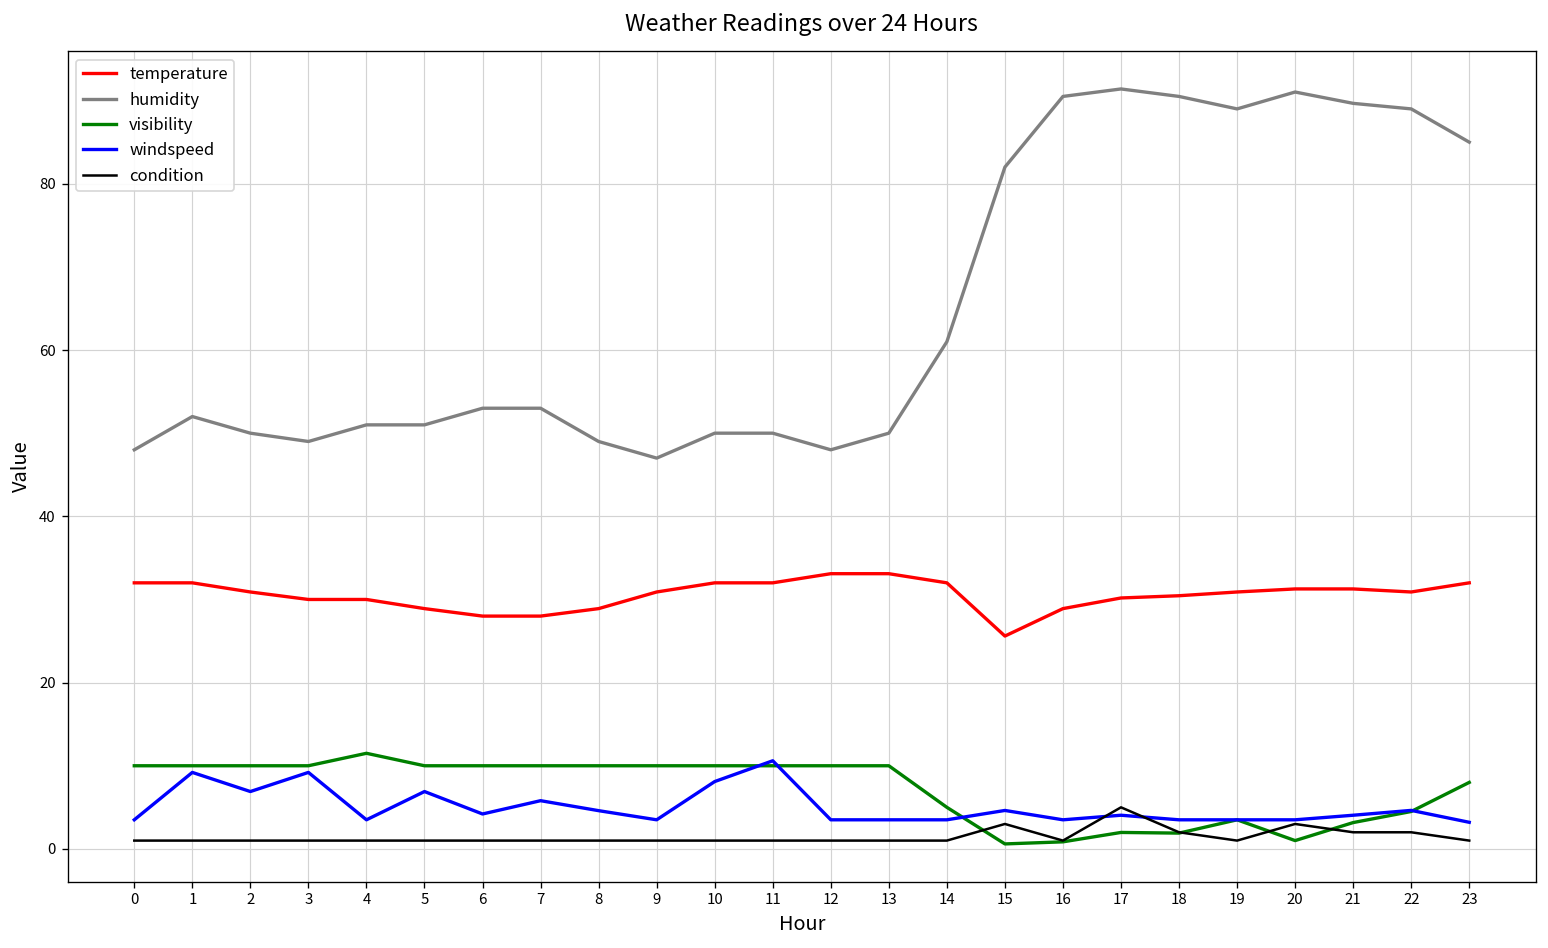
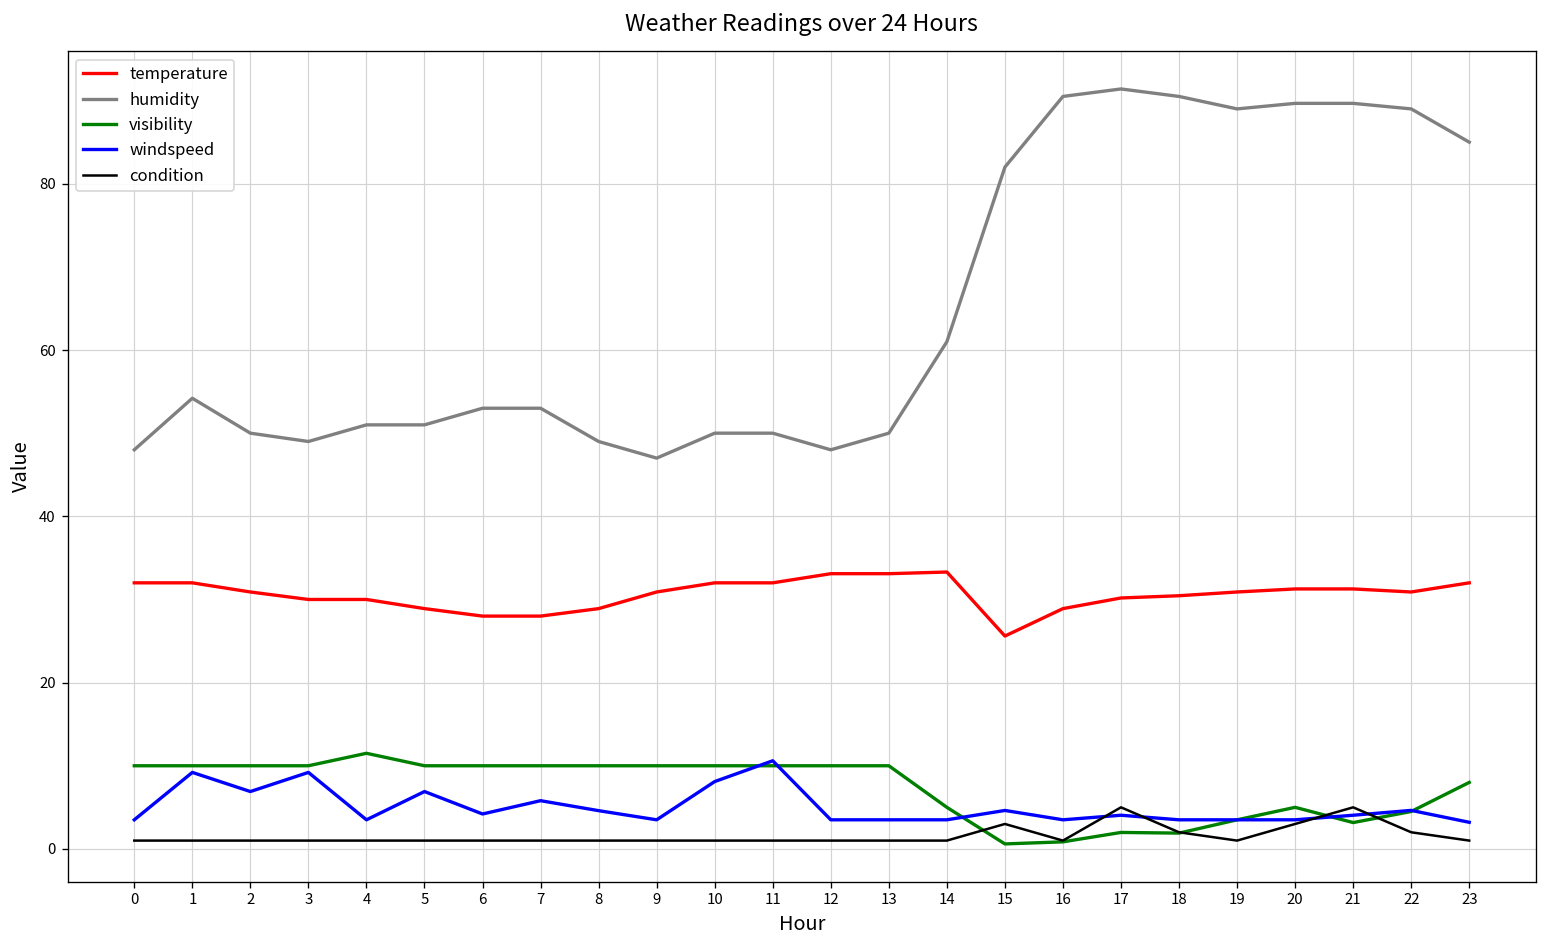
humidity, 1: 52 -> 54
temperature, 14: 32 -> 33
humidity, 20: 91 -> 90
visibility, 20: 1 -> 5
condition, 21: 2 -> 5
